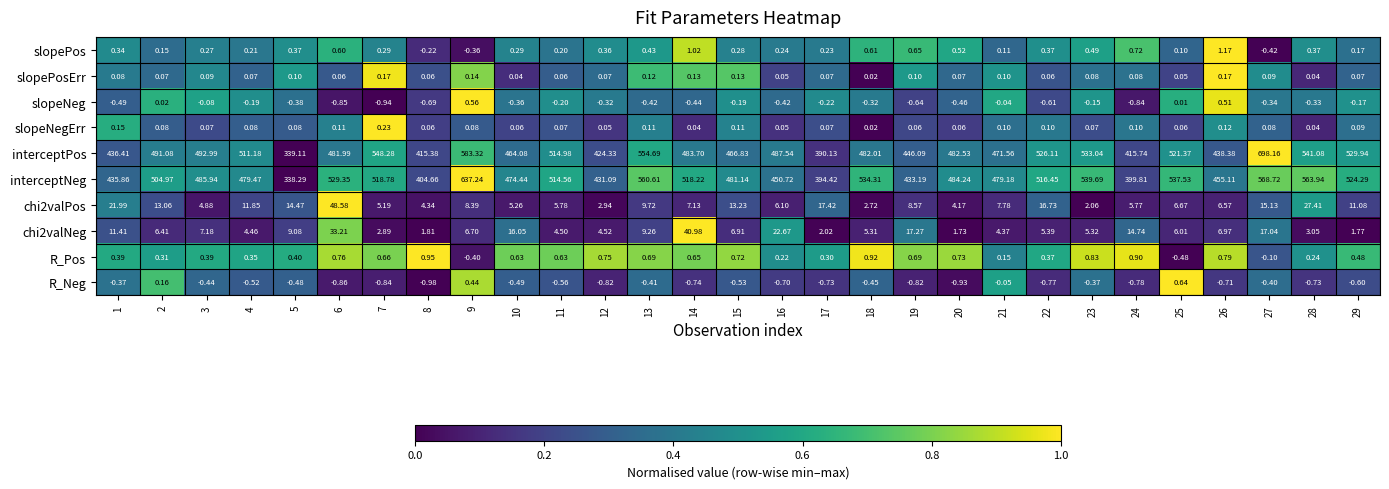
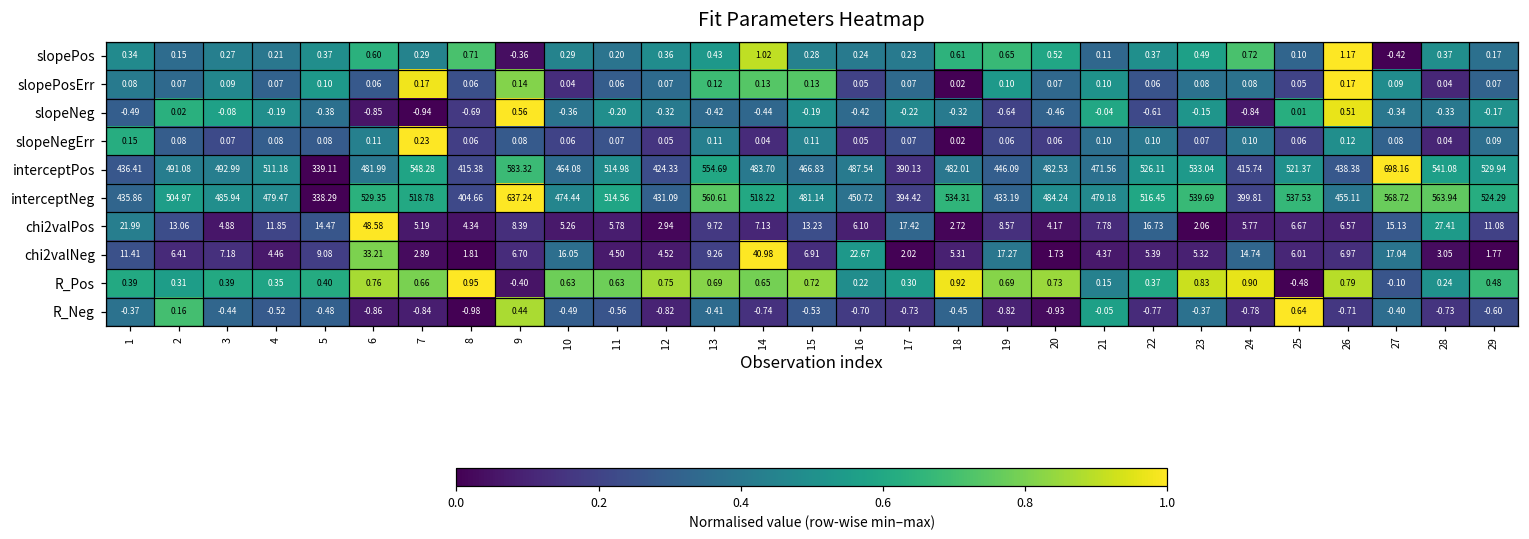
slopePos, 8: -0.22 -> 0.71
